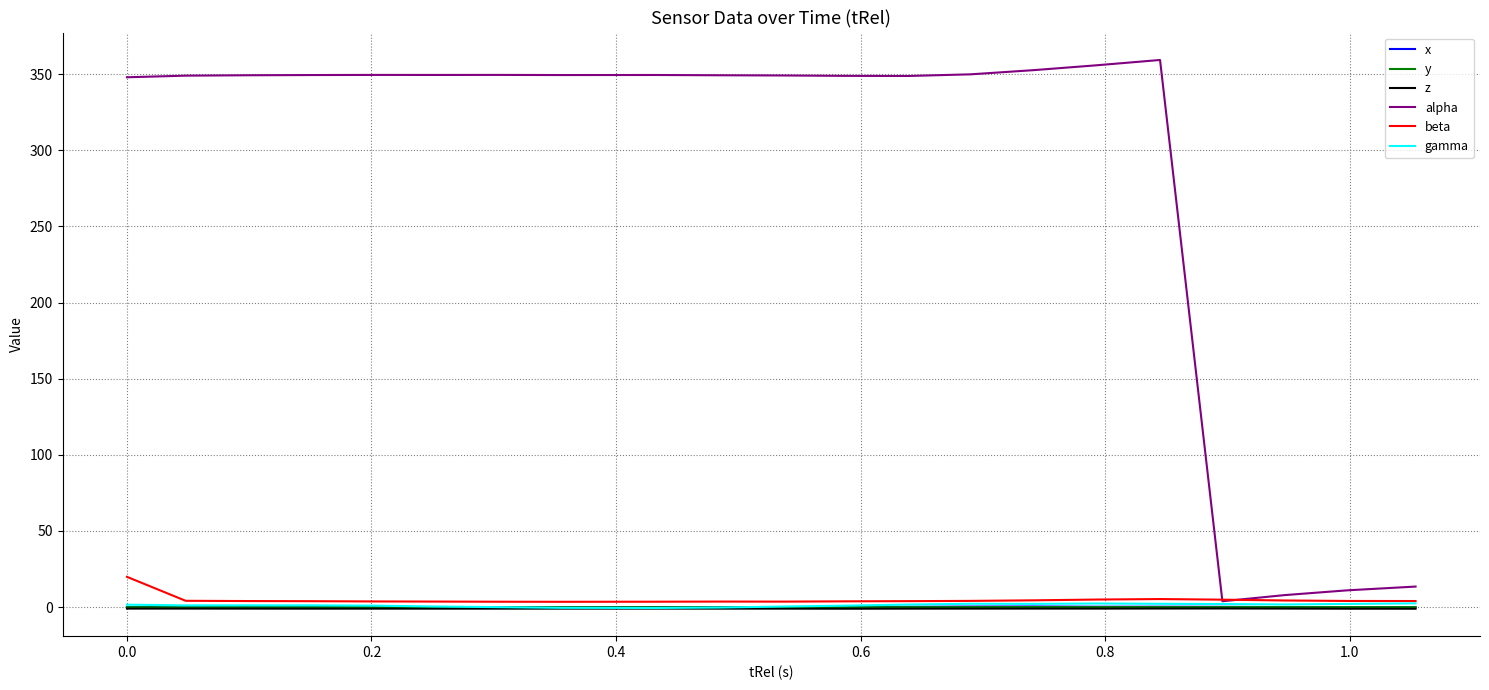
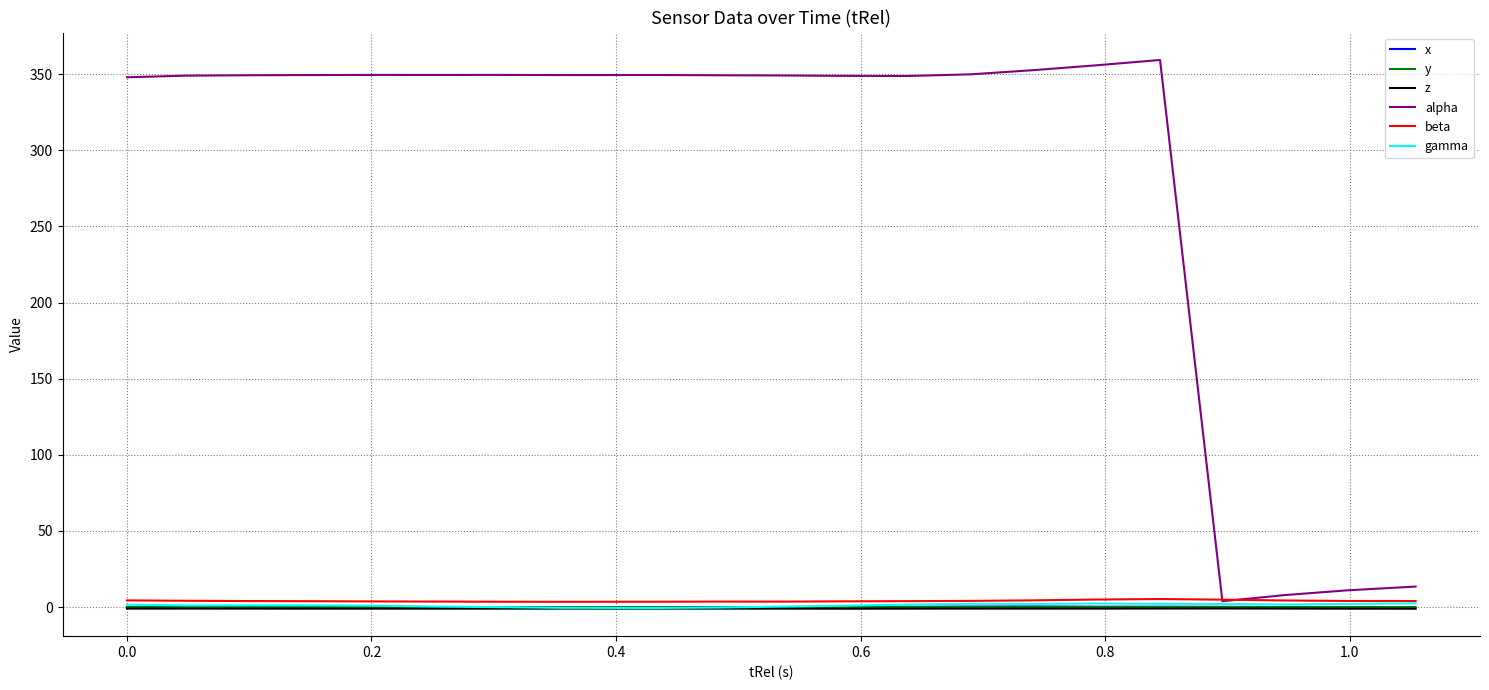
beta, 0.0: 20 -> 4
